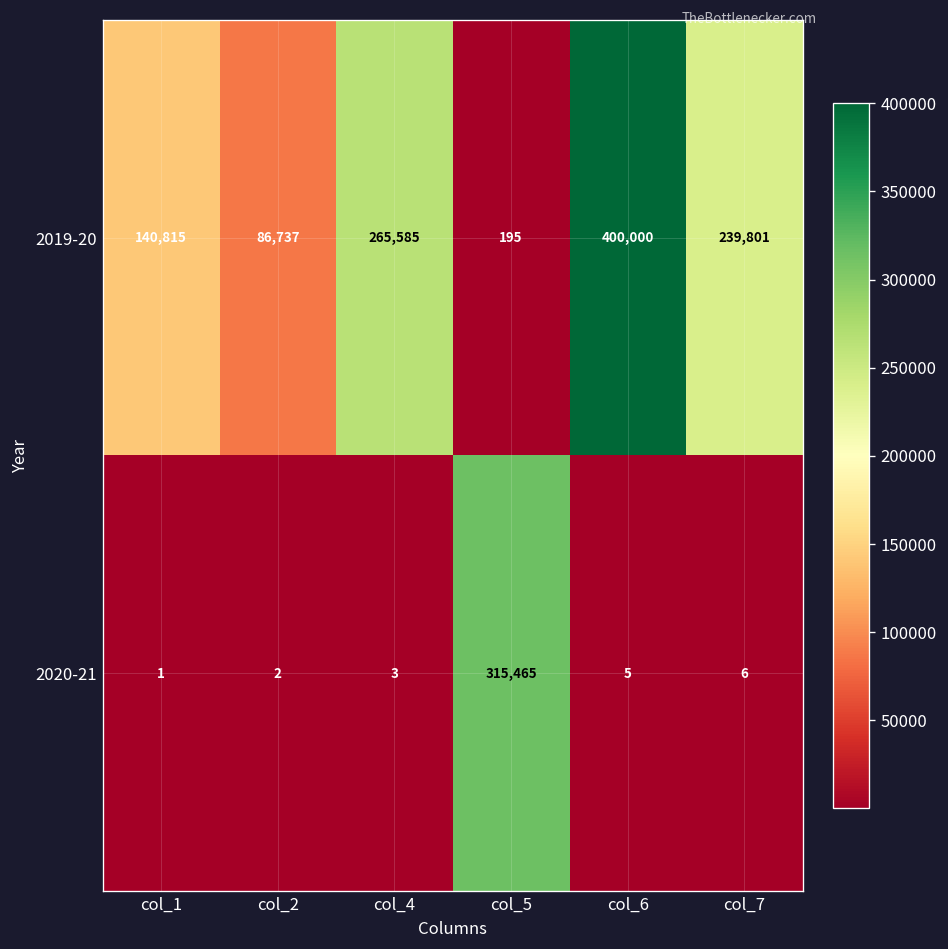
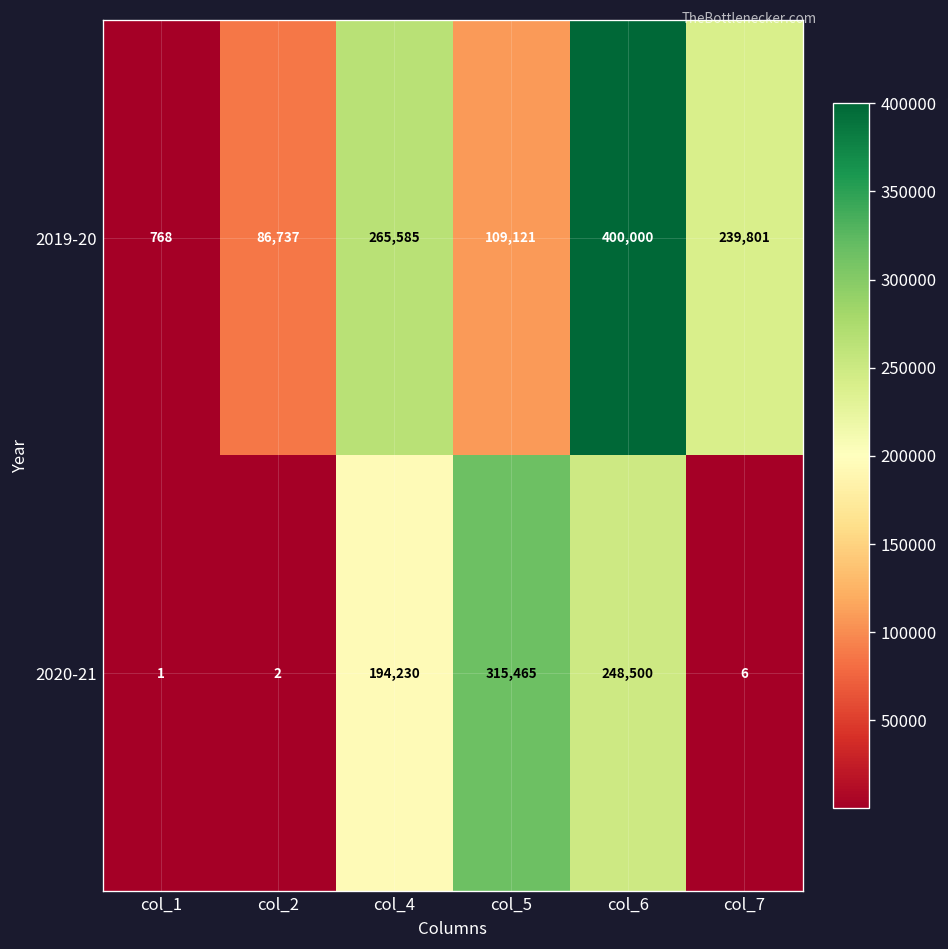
2019-20, col_1: 140,815 -> 768
2019-20, col_5: 195 -> 109,121
2020-21, col_4: 3 -> 194,230
2020-21, col_6: 5 -> 248,500
